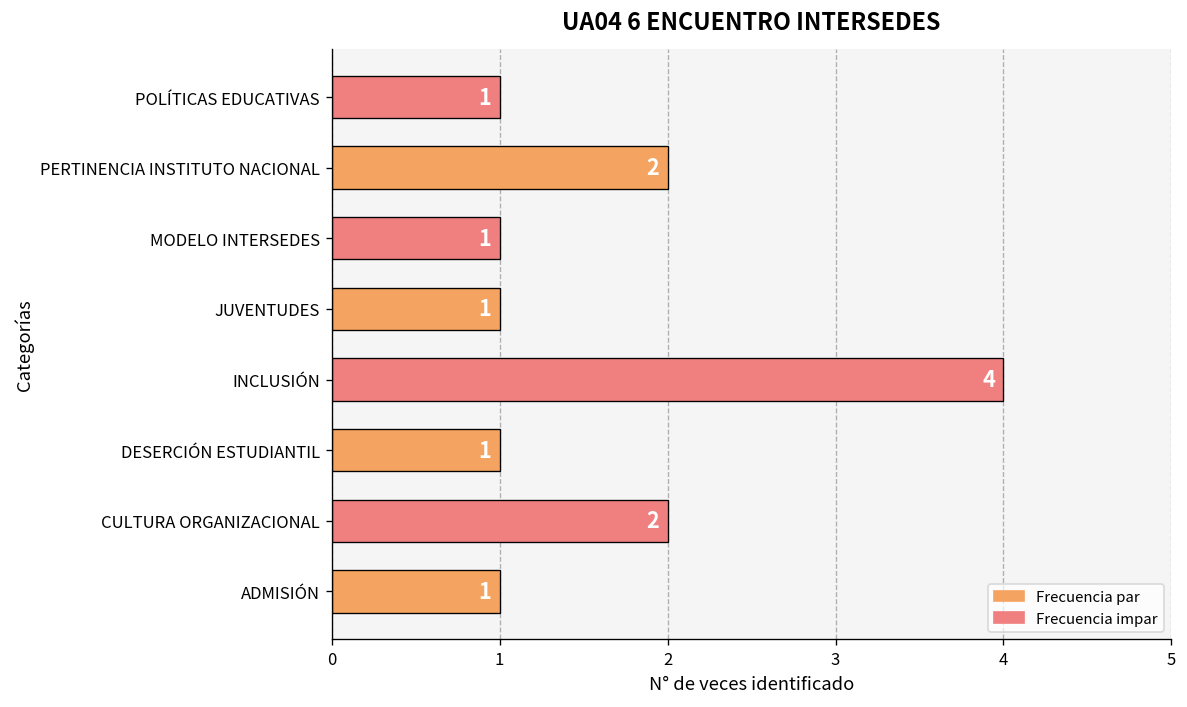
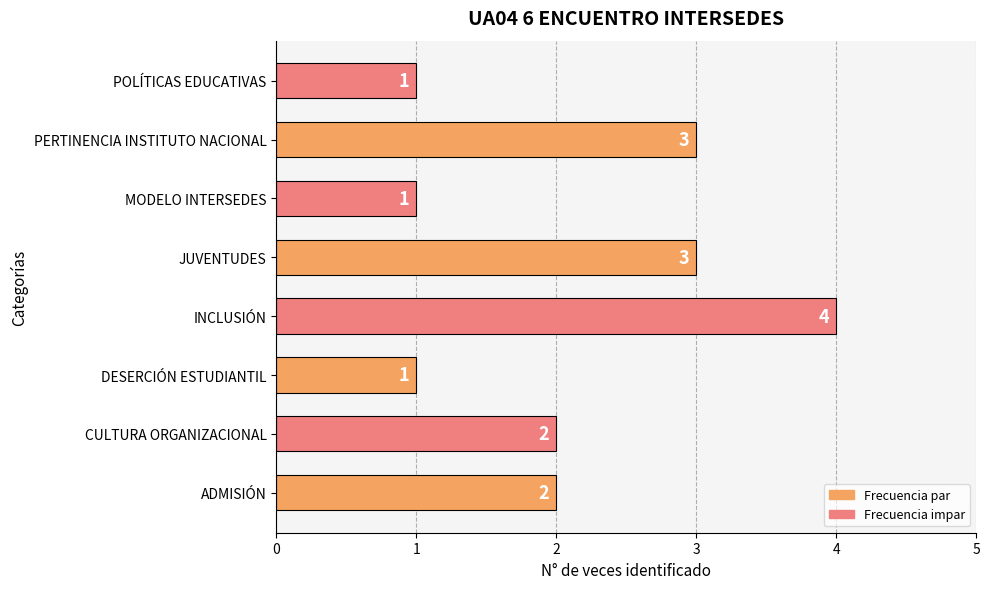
PERTINENCIA INSTITUTO NACIONAL: 2 -> 3
JUVENTUDES: 1 -> 3
ADMISIÓN: 1 -> 2
